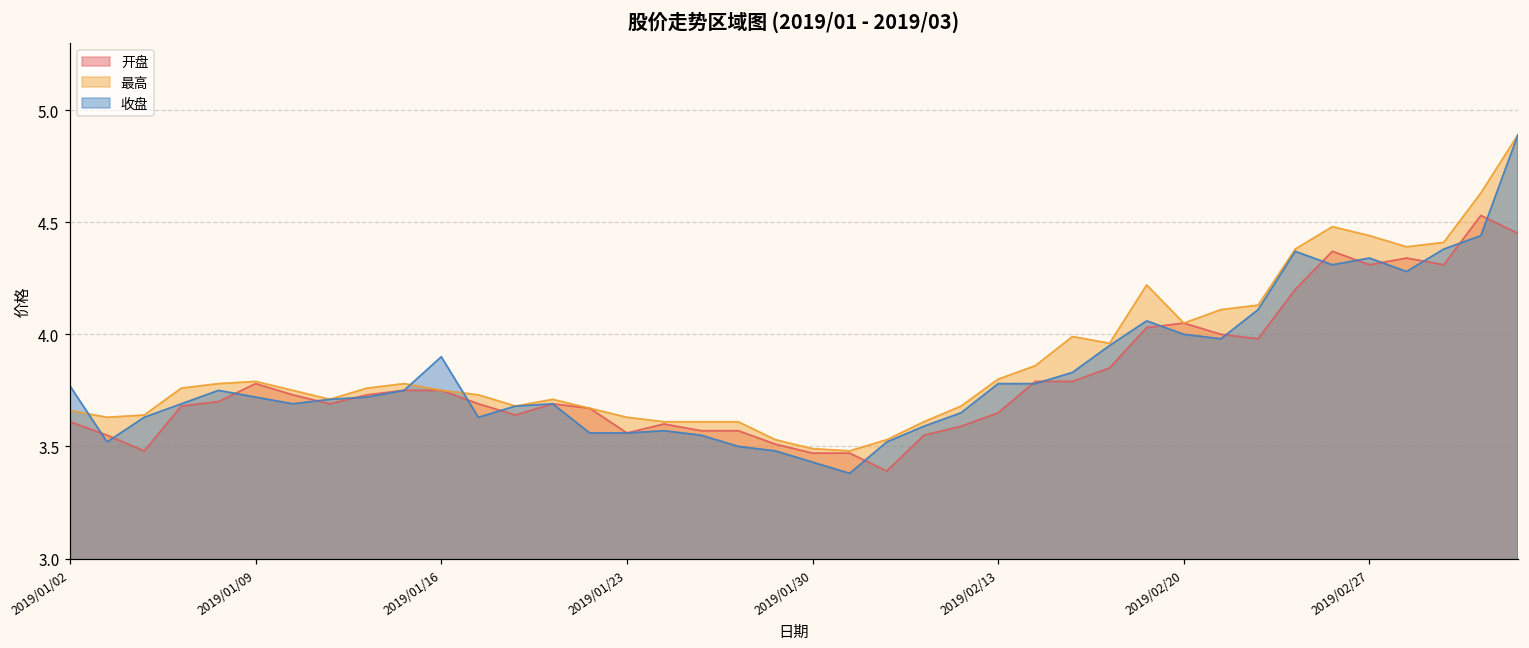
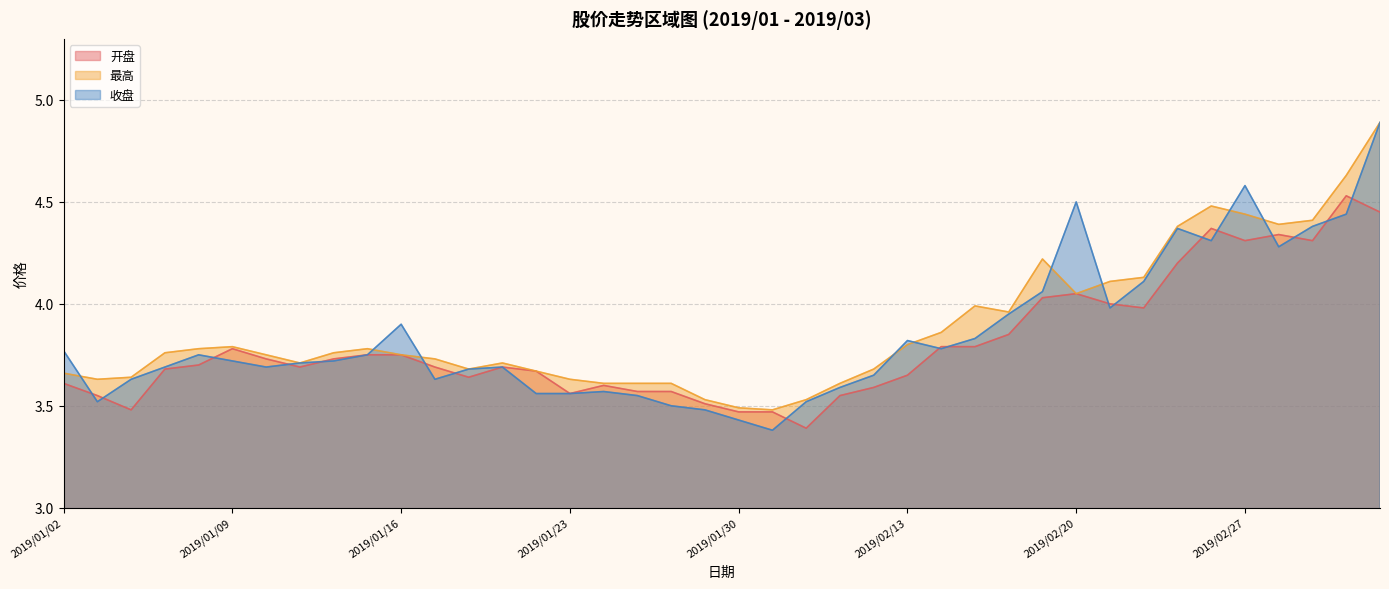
收盘, 2019/02/13: 3.78 -> 3.82
收盘, 2019/02/20: 4.0 -> 4.5
收盘, 2019/02/27: 4.34 -> 4.58
